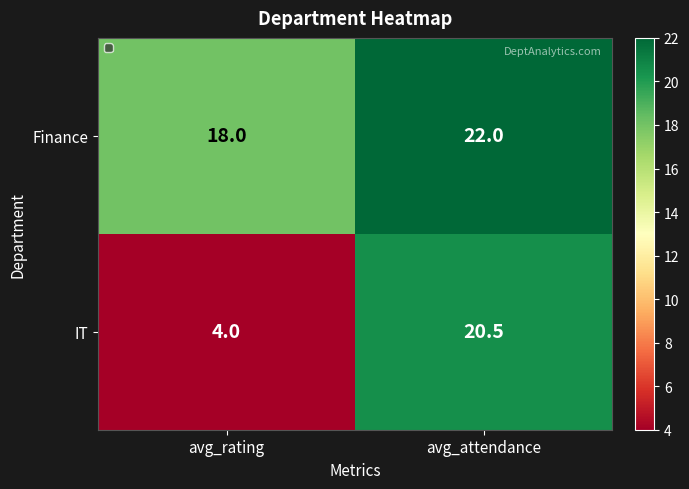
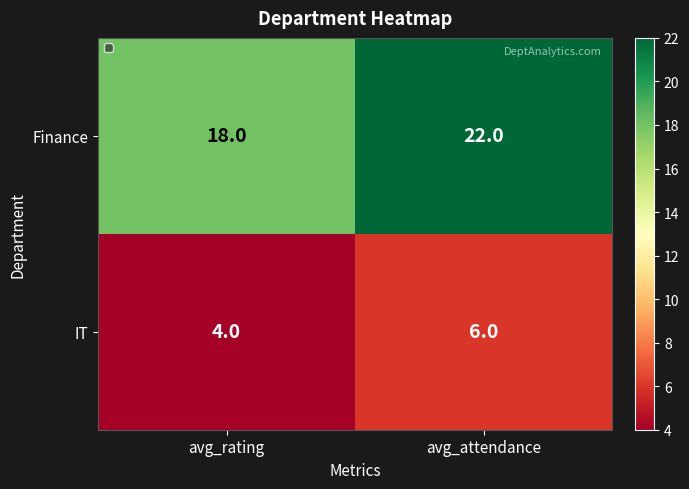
IT, avg_attendance: 20.5 -> 6.0
